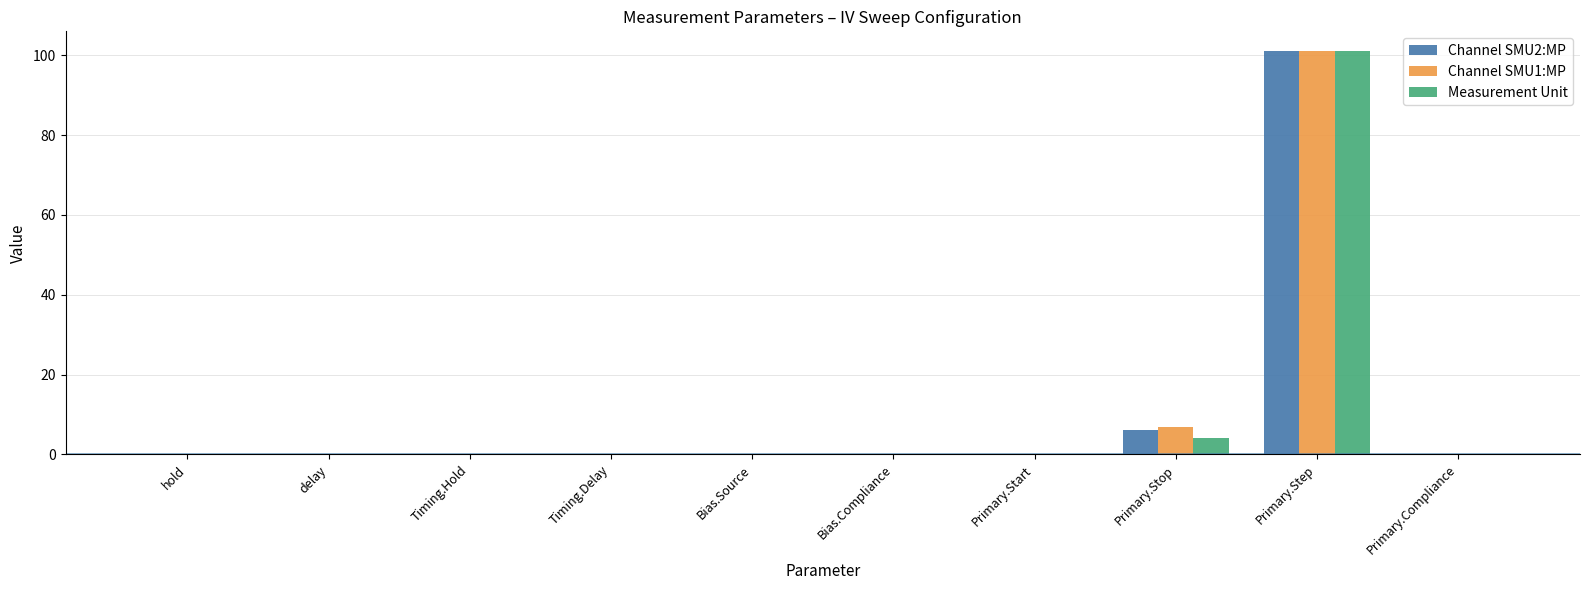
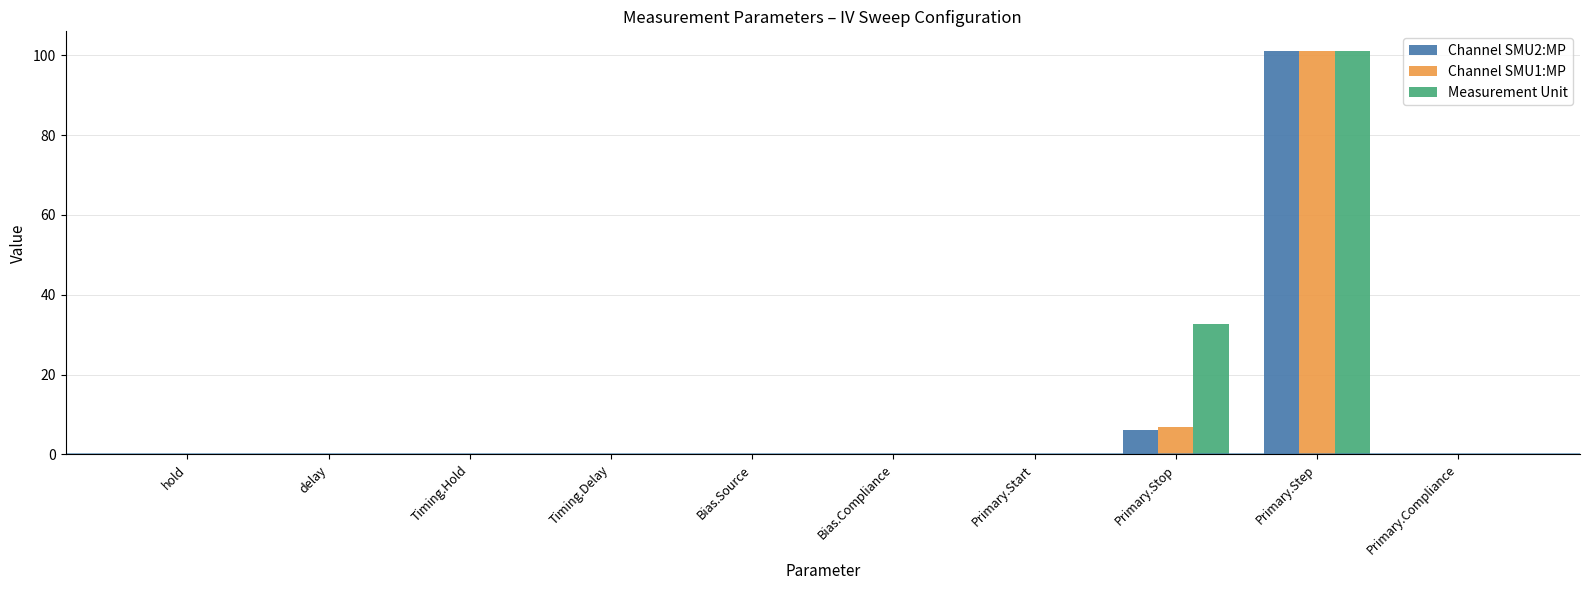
Measurement Unit, Primary.Stop: 4 -> 33
